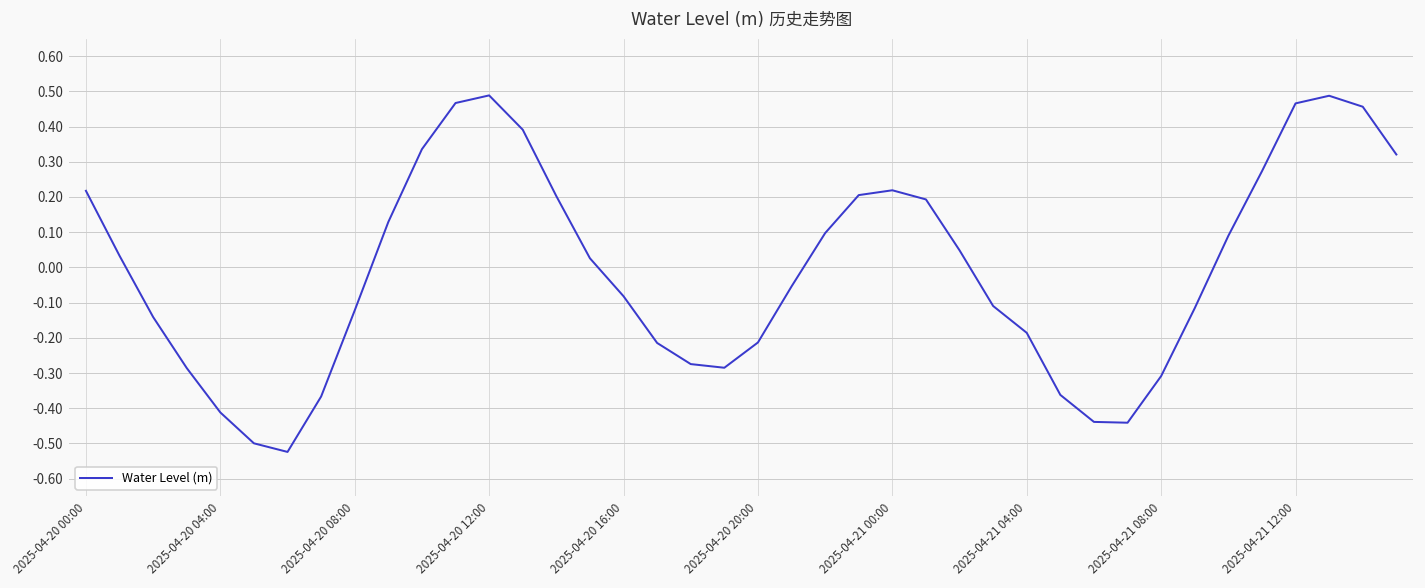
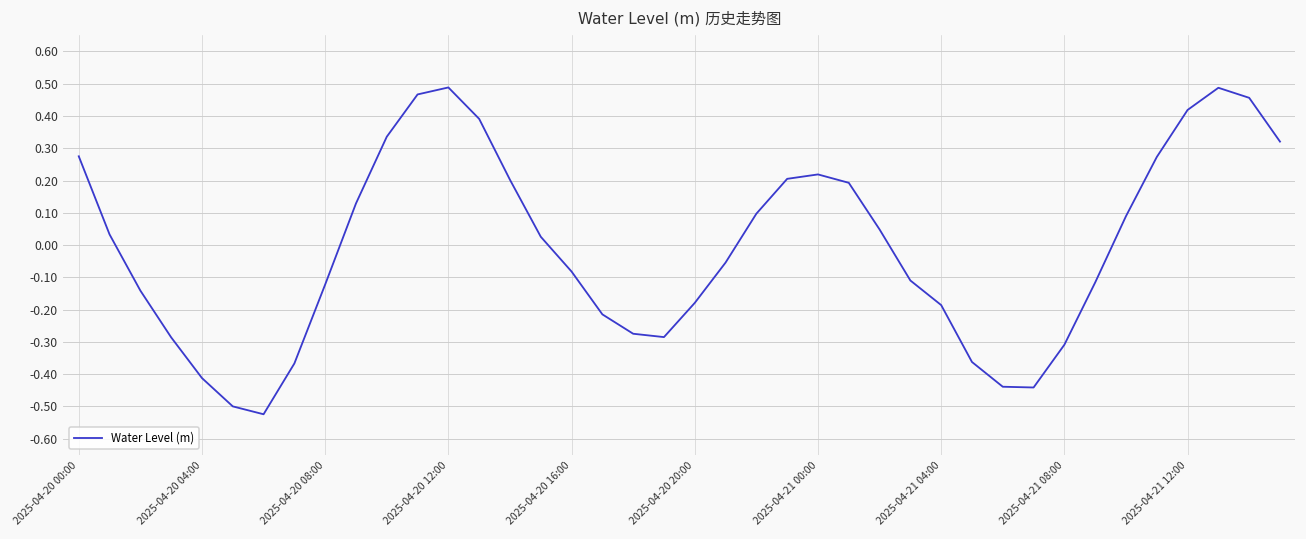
2025-04-20 00:00: 0.22 -> 0.28
2025-04-20 20:00: -0.21 -> -0.18
2025-04-21 12:00: 0.47 -> 0.42
